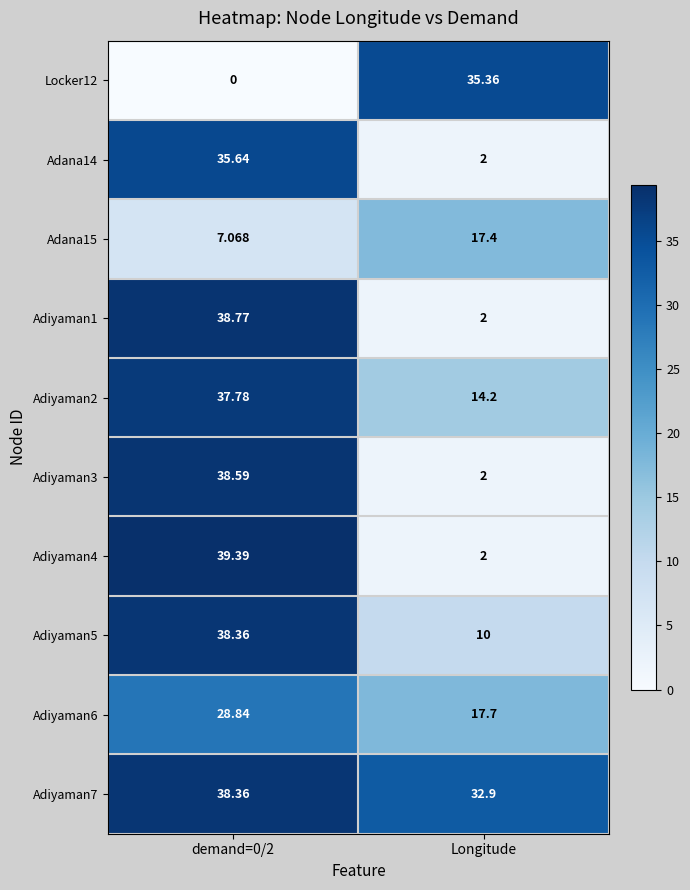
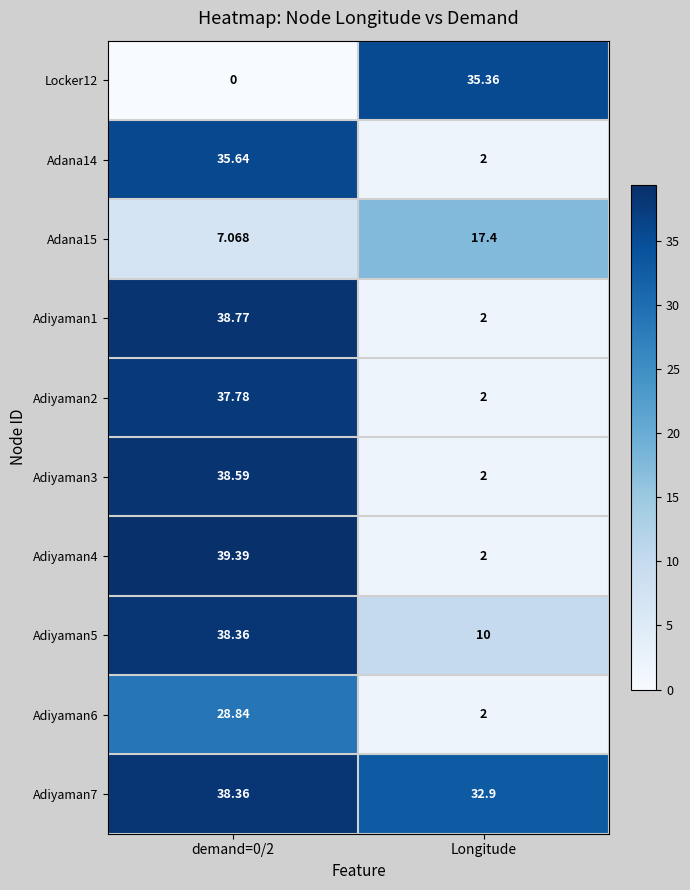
Adiyaman2, Longitude: 14.2 -> 2
Adiyaman6, Longitude: 17.7 -> 2
